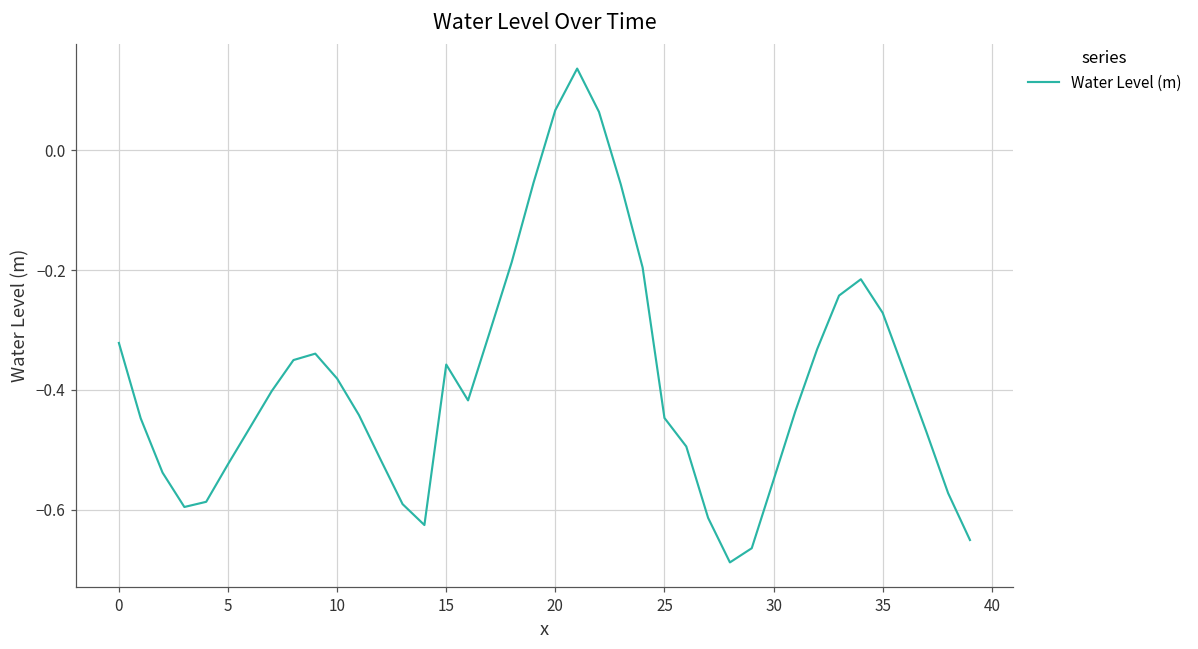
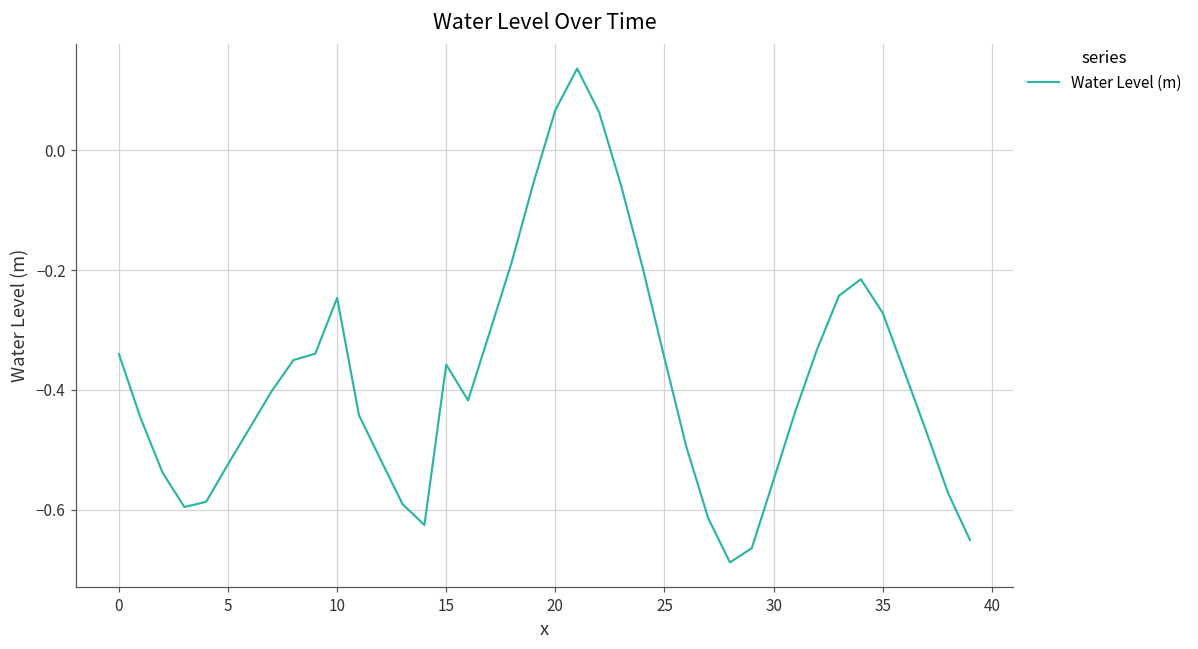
0: -0.32 -> -0.34
10: -0.38 -> -0.25
25: -0.45 -> -0.35
